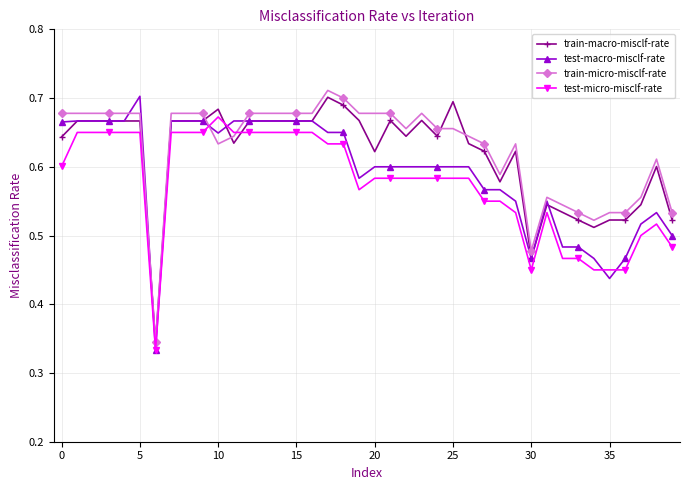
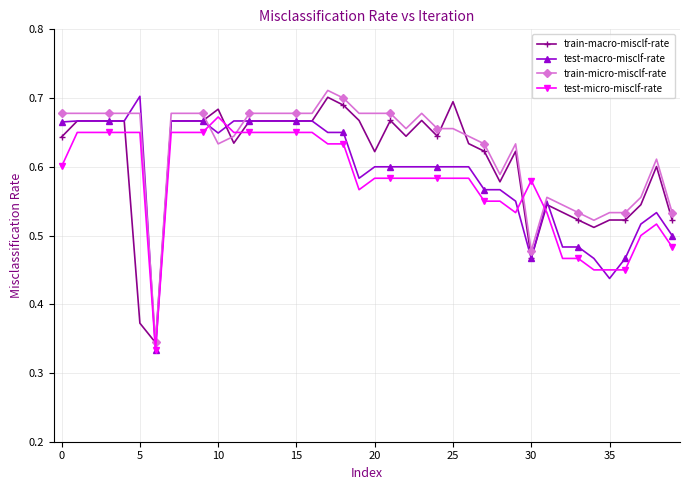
train-macro-misclf-rate, 5: 0.67 -> 0.37
test-micro-misclf-rate, 30: 0.45 -> 0.58
